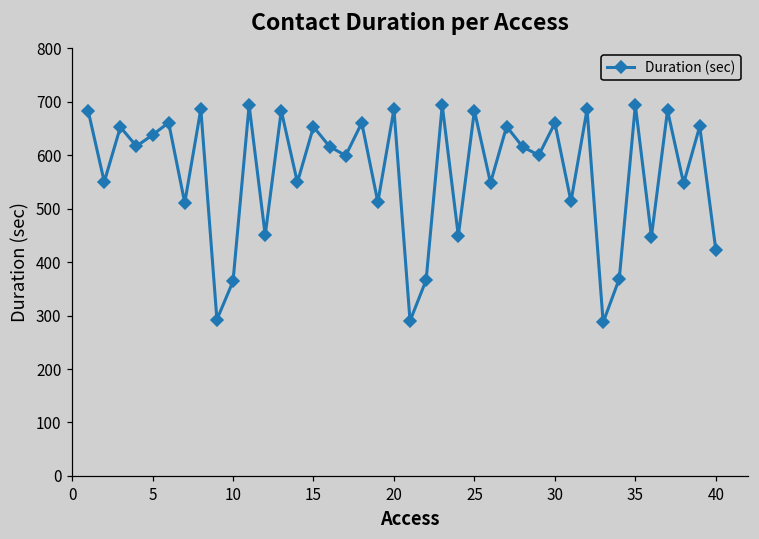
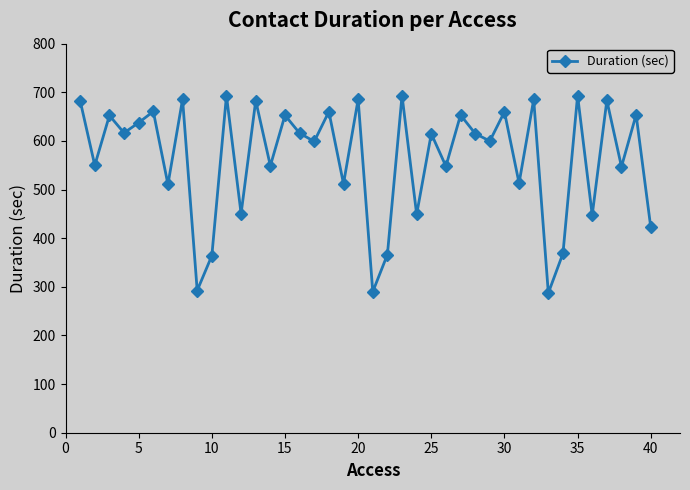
25: 680 -> 610
